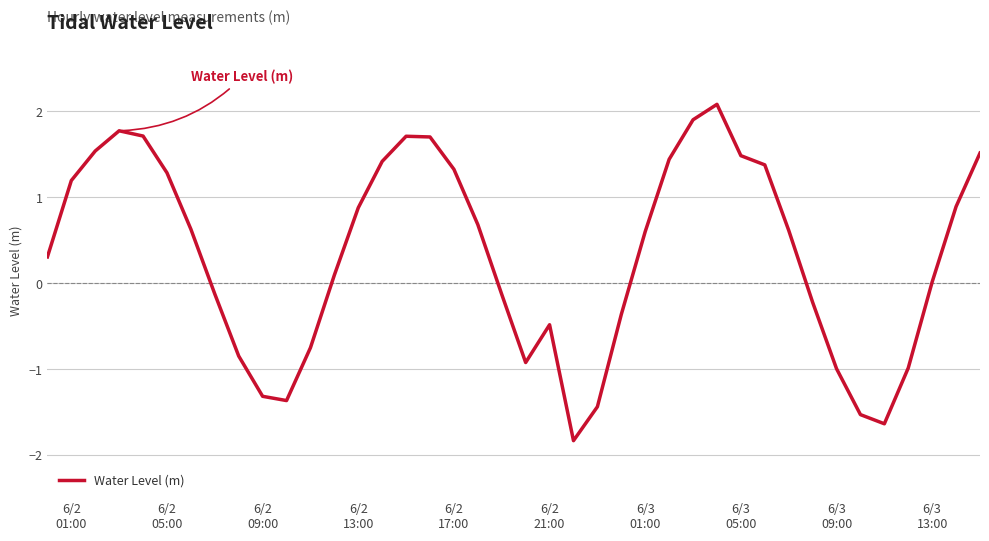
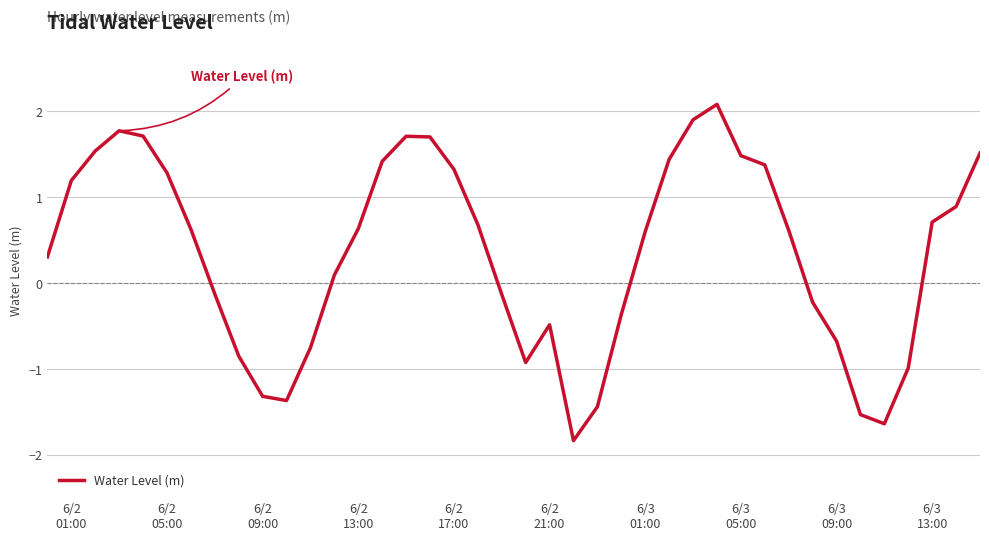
6/2 13:00: 0.9 -> 0.6
6/3 09:00: -1.0 -> -0.7
6/3 13:00: 0.0 -> 0.7
